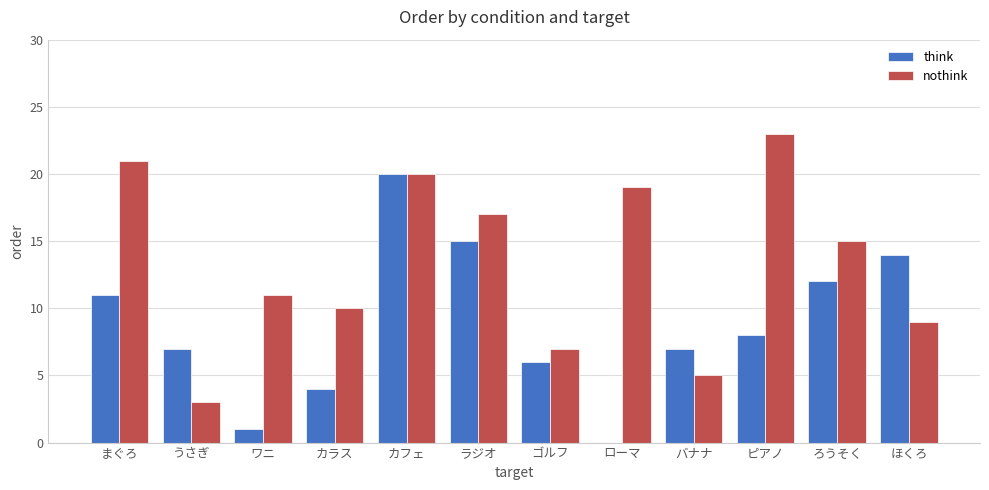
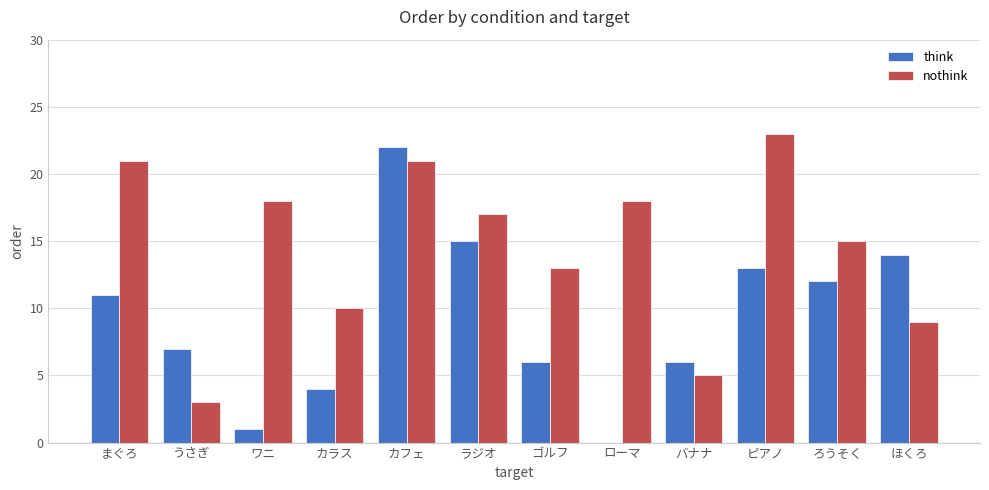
nothink, ワニ: 11 -> 18
think, カフェ: 20 -> 22
nothink, カフェ: 20 -> 21
nothink, ゴルフ: 7 -> 13
nothink, ローマ: 19 -> 18
think, バナナ: 7 -> 6
think, ピアノ: 8 -> 13
